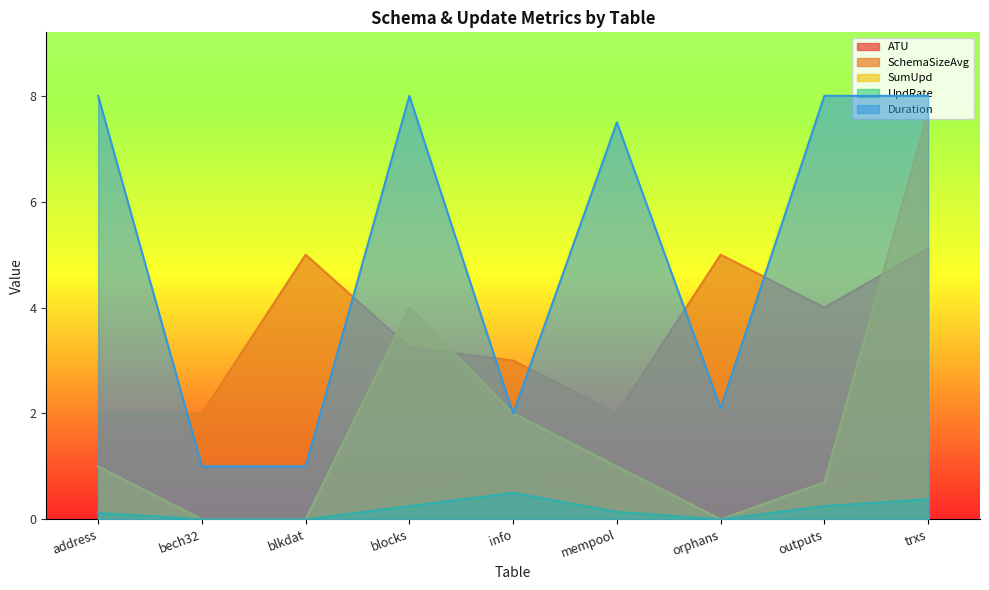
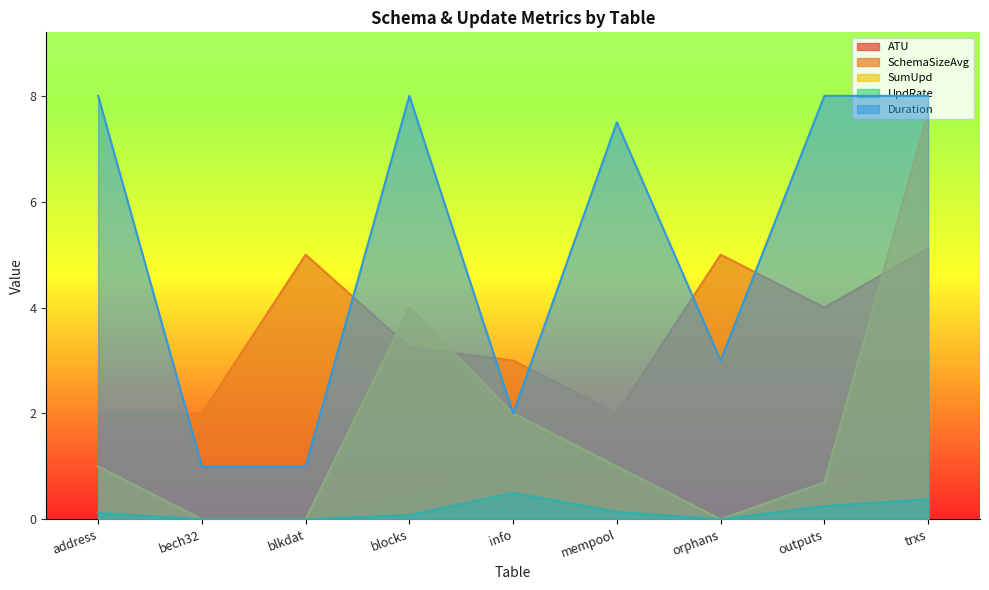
UpdRate, blocks: 0.3 -> 0.1
Duration, orphans: 2.1 -> 3.0
